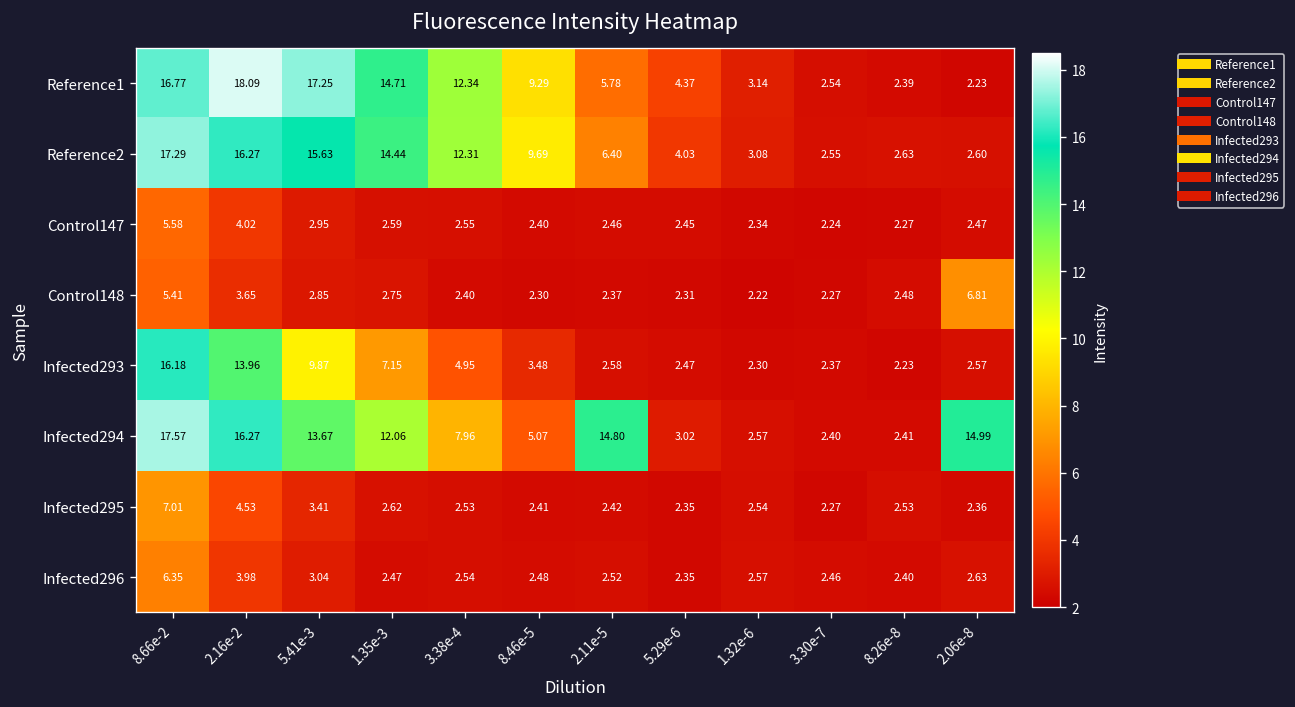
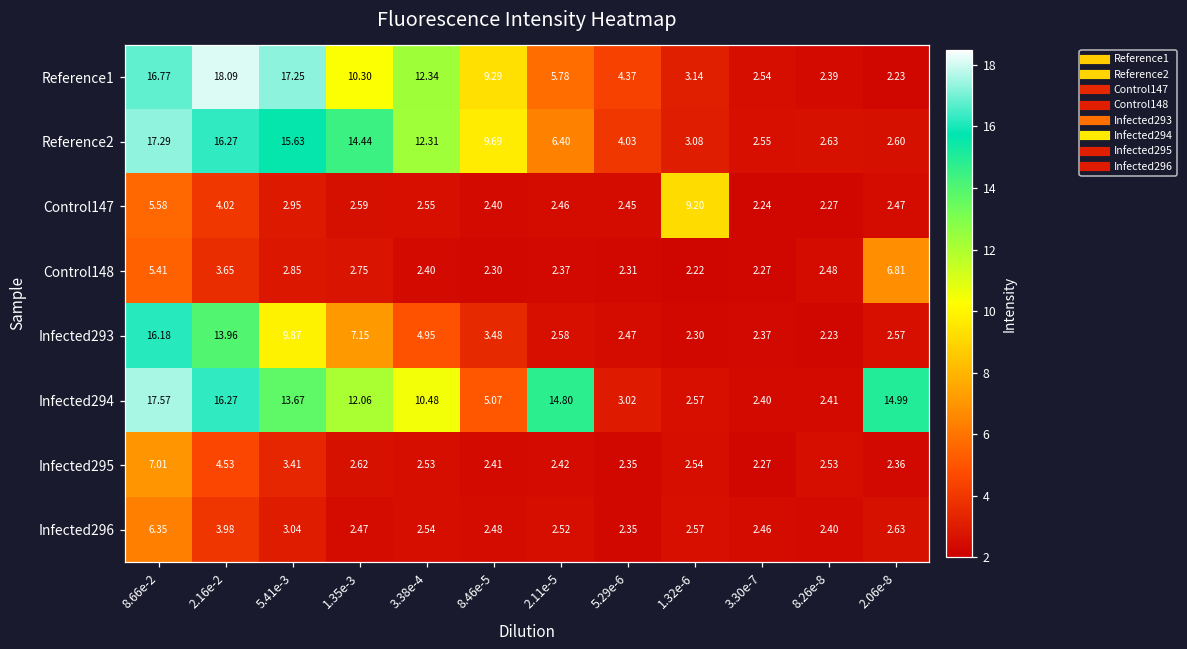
Reference1, 1.35e-3: 14.71 -> 10.30
Control147, 1.32e-6: 2.34 -> 9.20
Infected294, 3.38e-4: 7.96 -> 10.48
